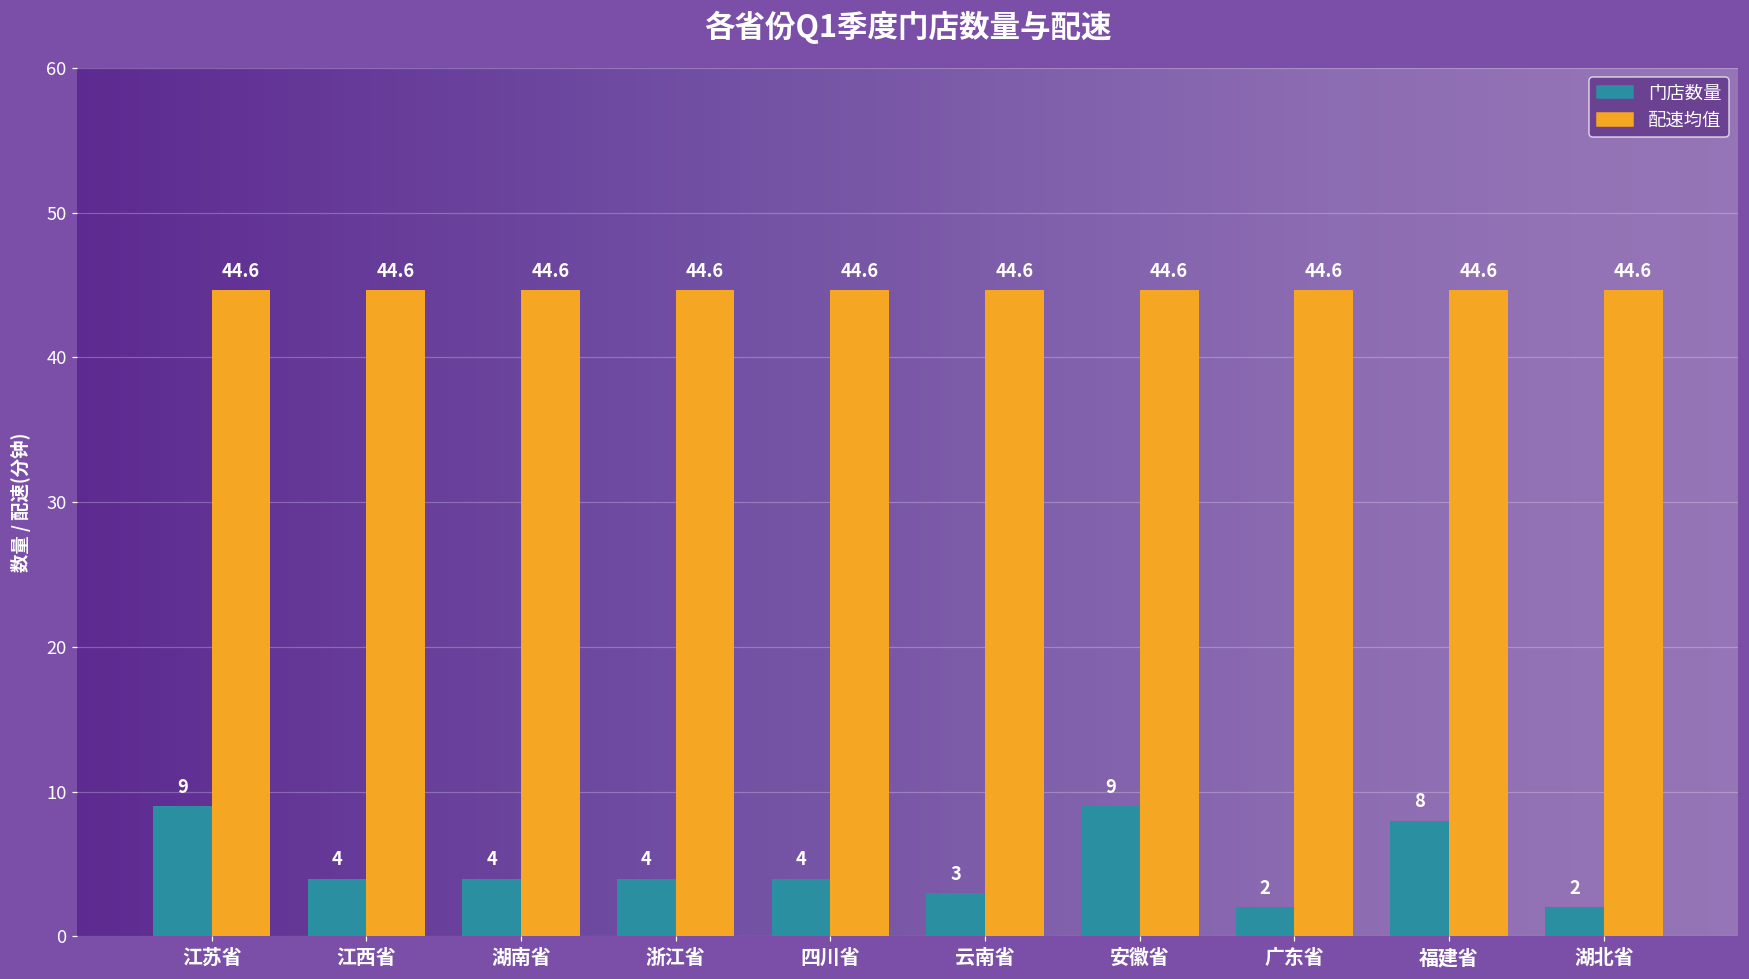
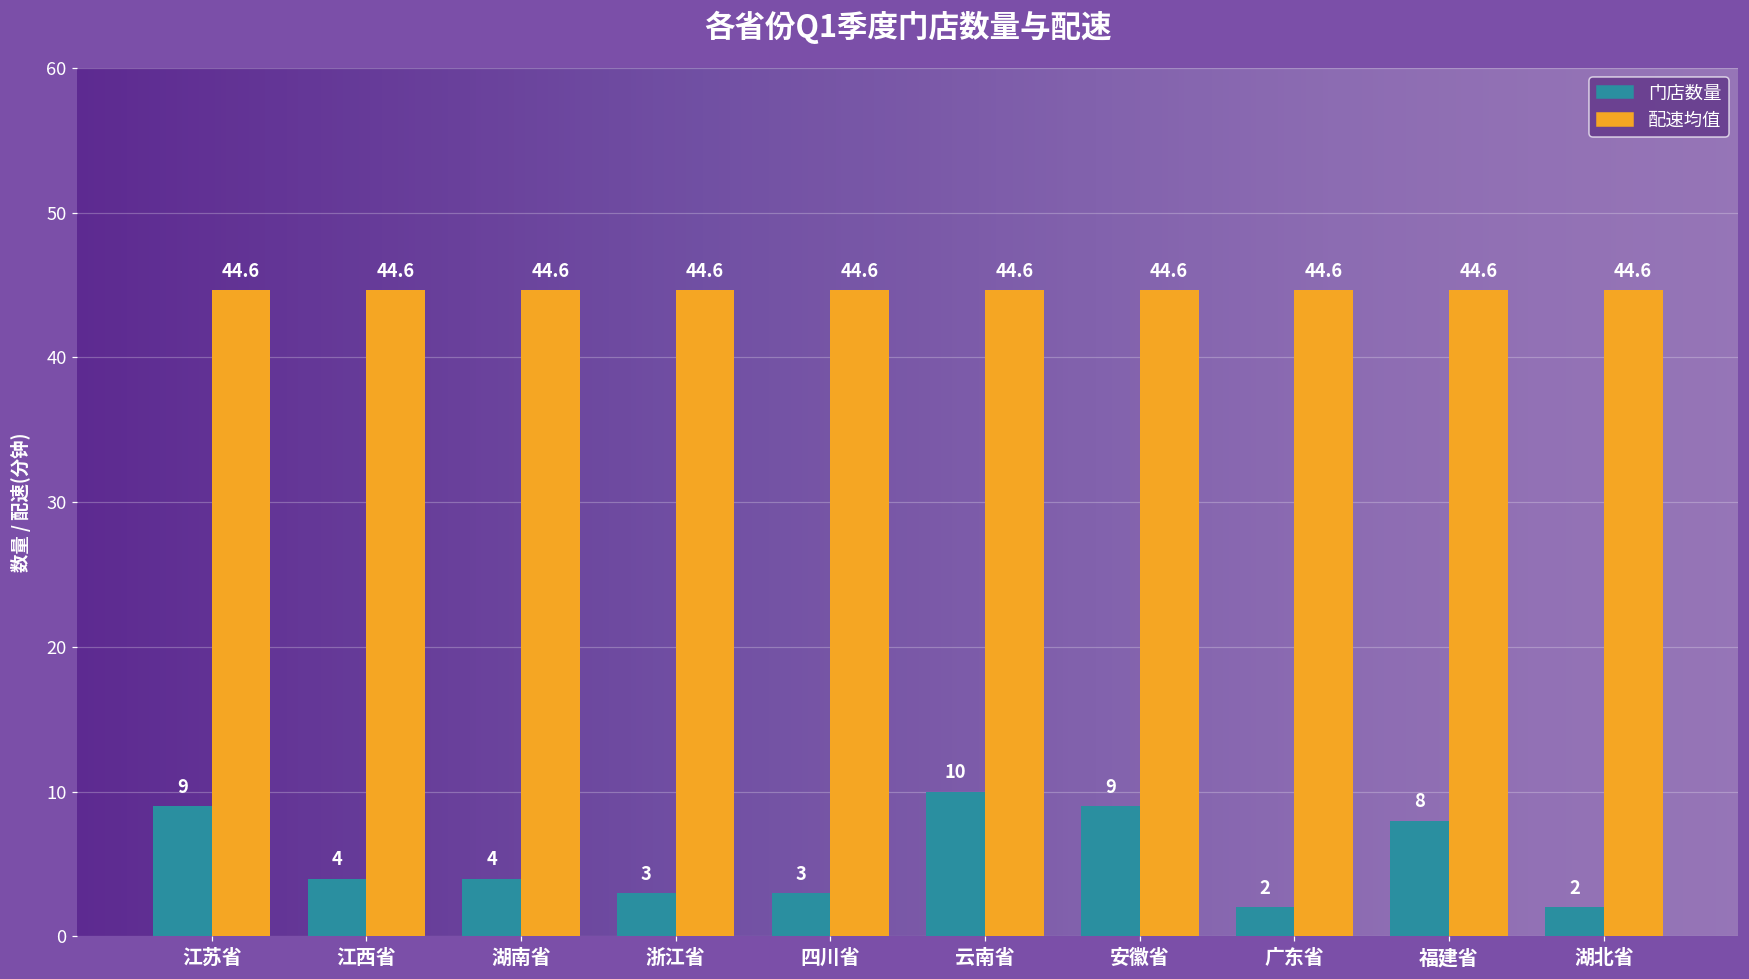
门店数量, 浙江省: 4 -> 3
门店数量, 四川省: 4 -> 3
门店数量, 云南省: 3 -> 10
